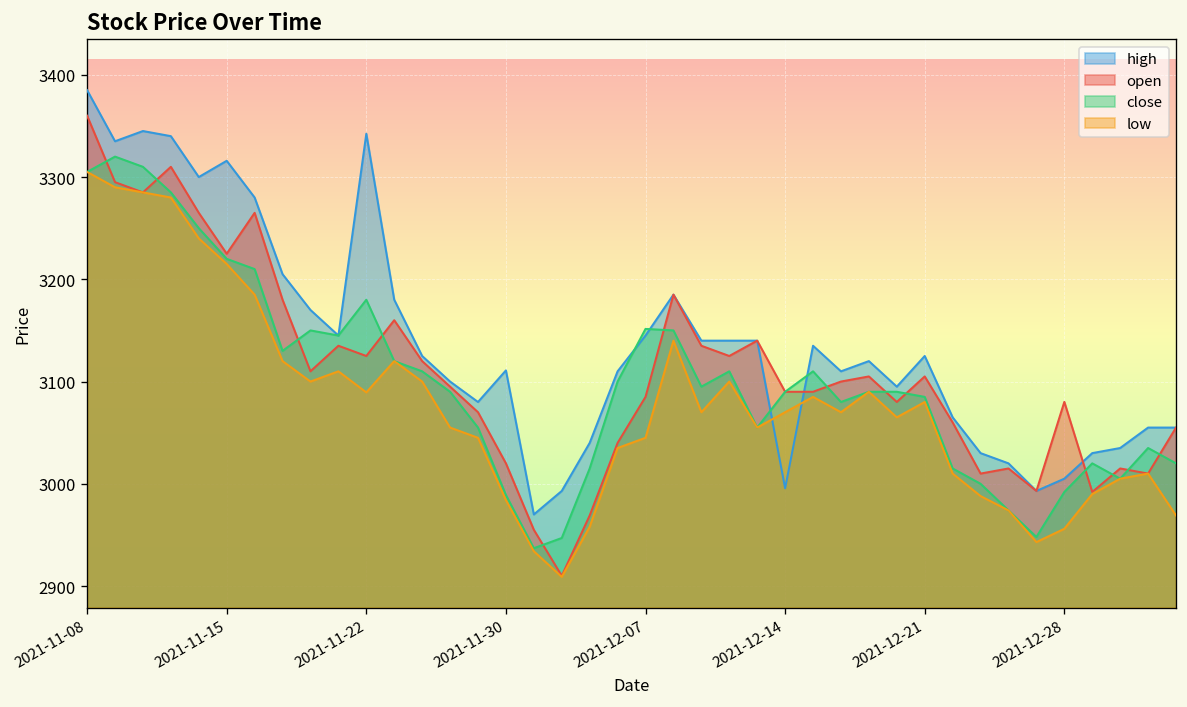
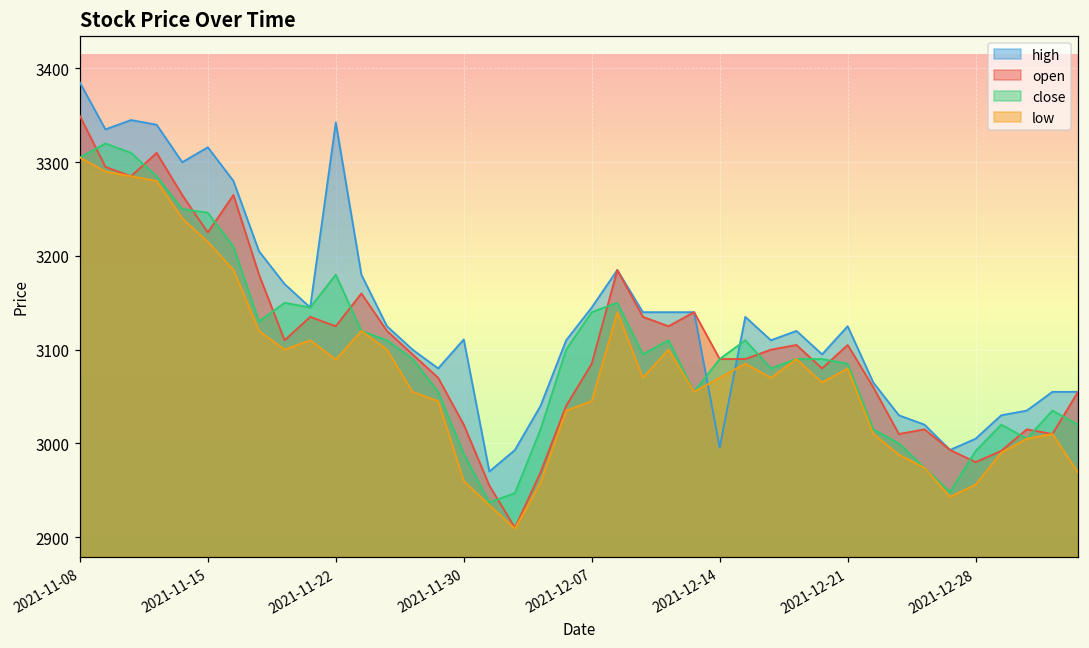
open, 2021-11-08: 3360 -> 3350
close, 2021-11-15: 3220 -> 3250
low, 2021-11-30: 2980 -> 2960
close, 2021-12-07: 3150 -> 3140
open, 2021-12-28: 3080 -> 2980
